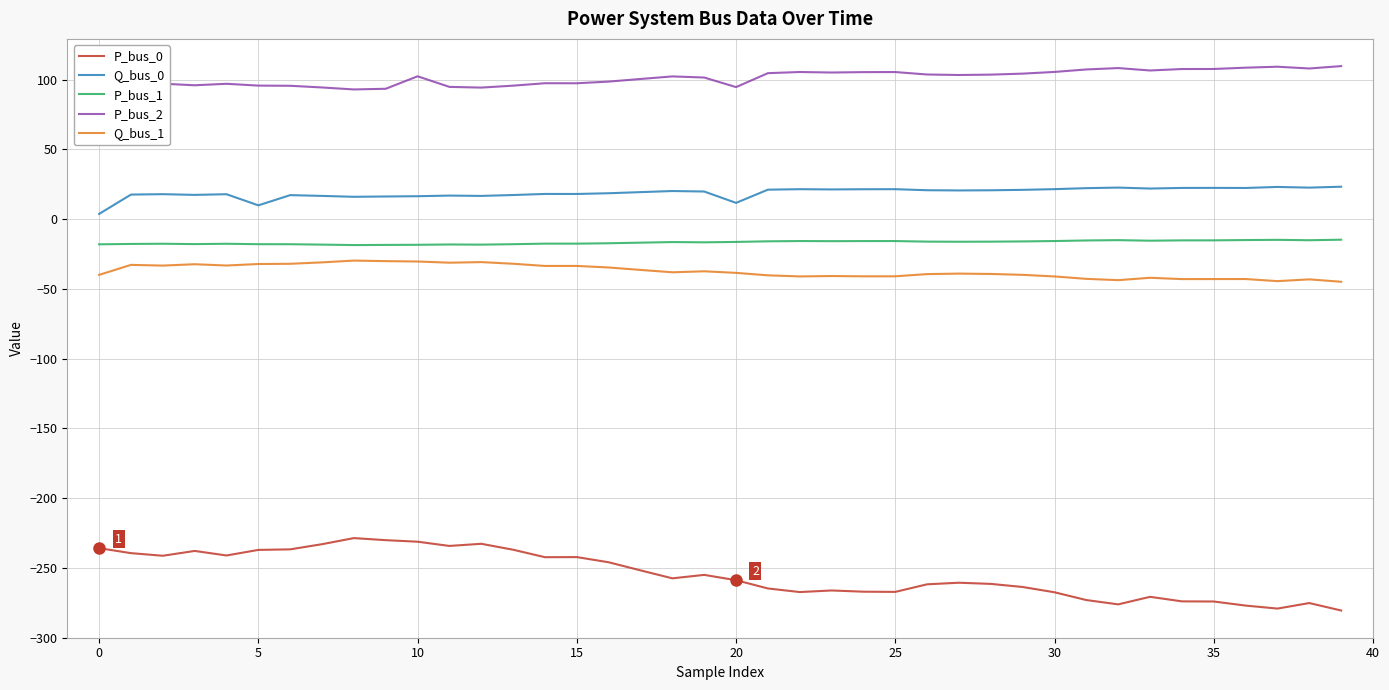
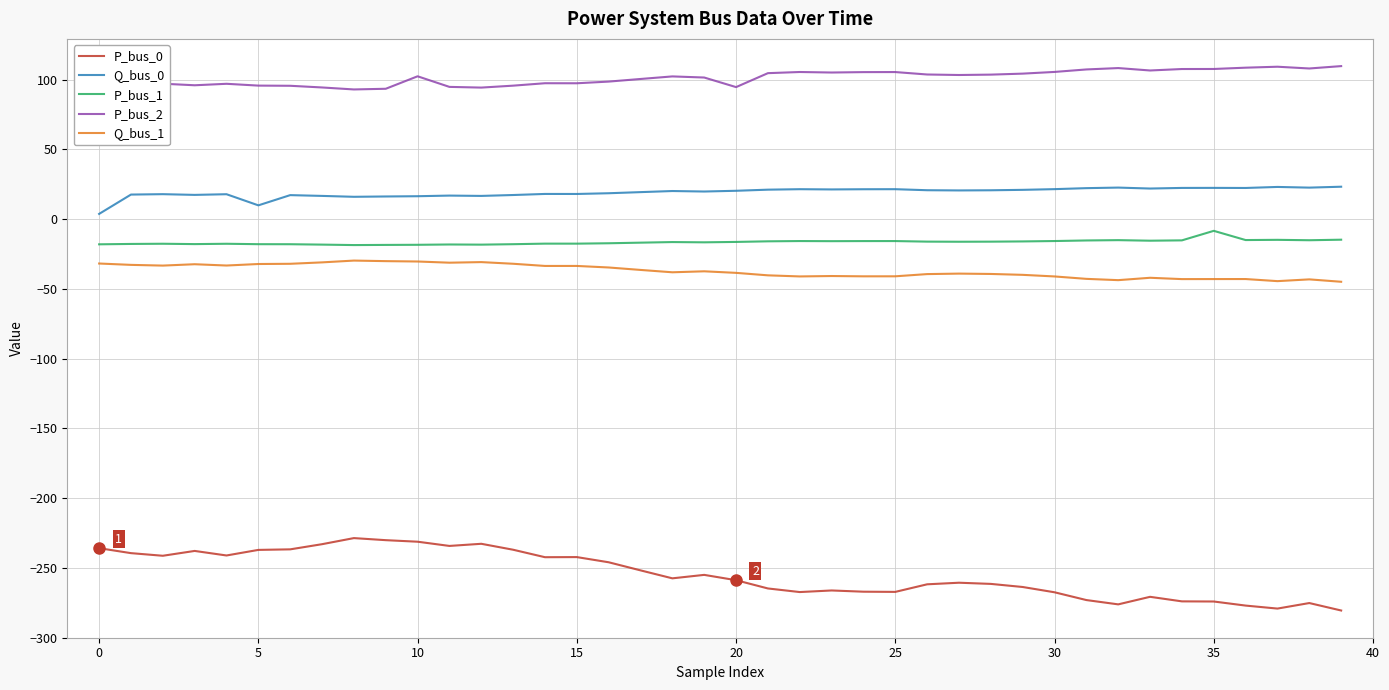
Q_bus_1, 0: -40 -> -32
Q_bus_0, 20: 12 -> 20
P_bus_1, 35: -15 -> -8
